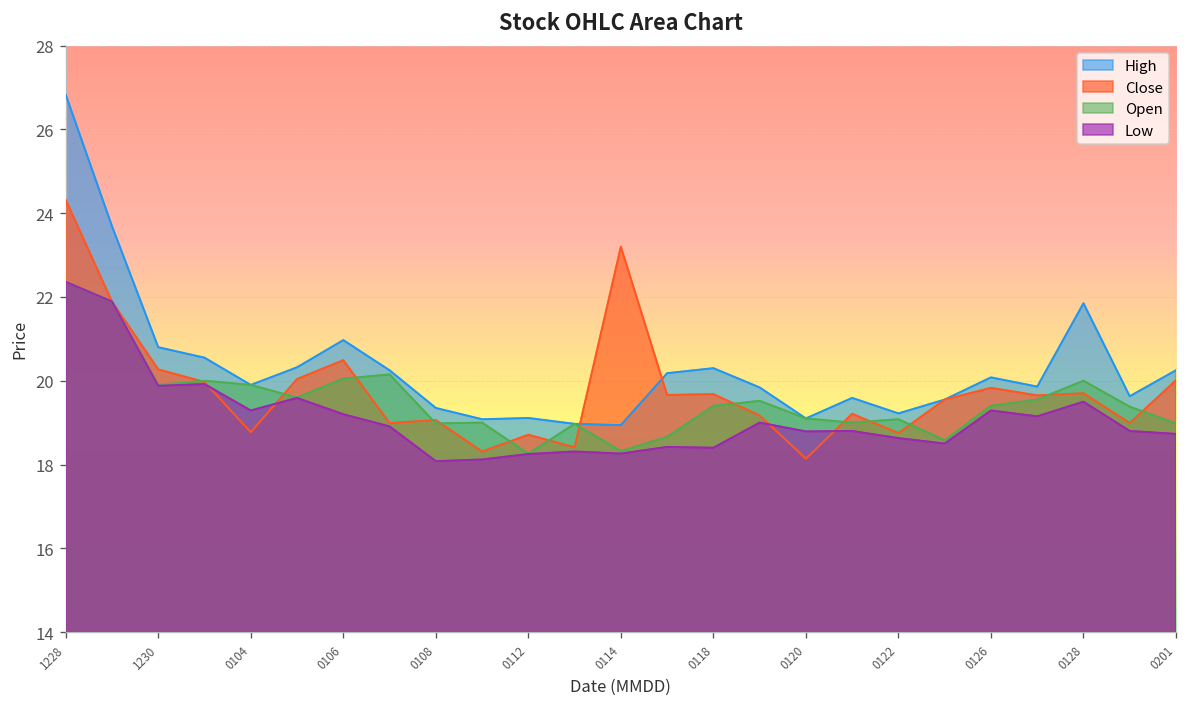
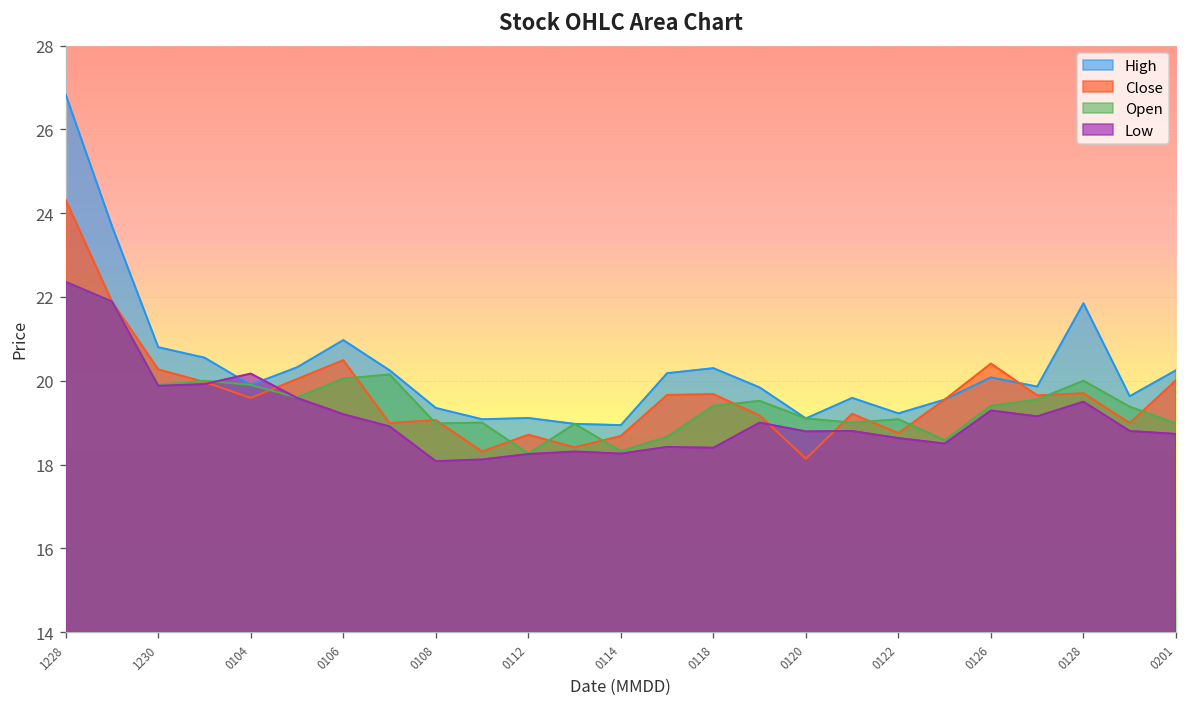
Close, 0104: 18.8 -> 19.6
Low, 0104: 19.3 -> 20.2
Close, 0114: 23.2 -> 18.7
Close, 0126: 19.8 -> 20.4
